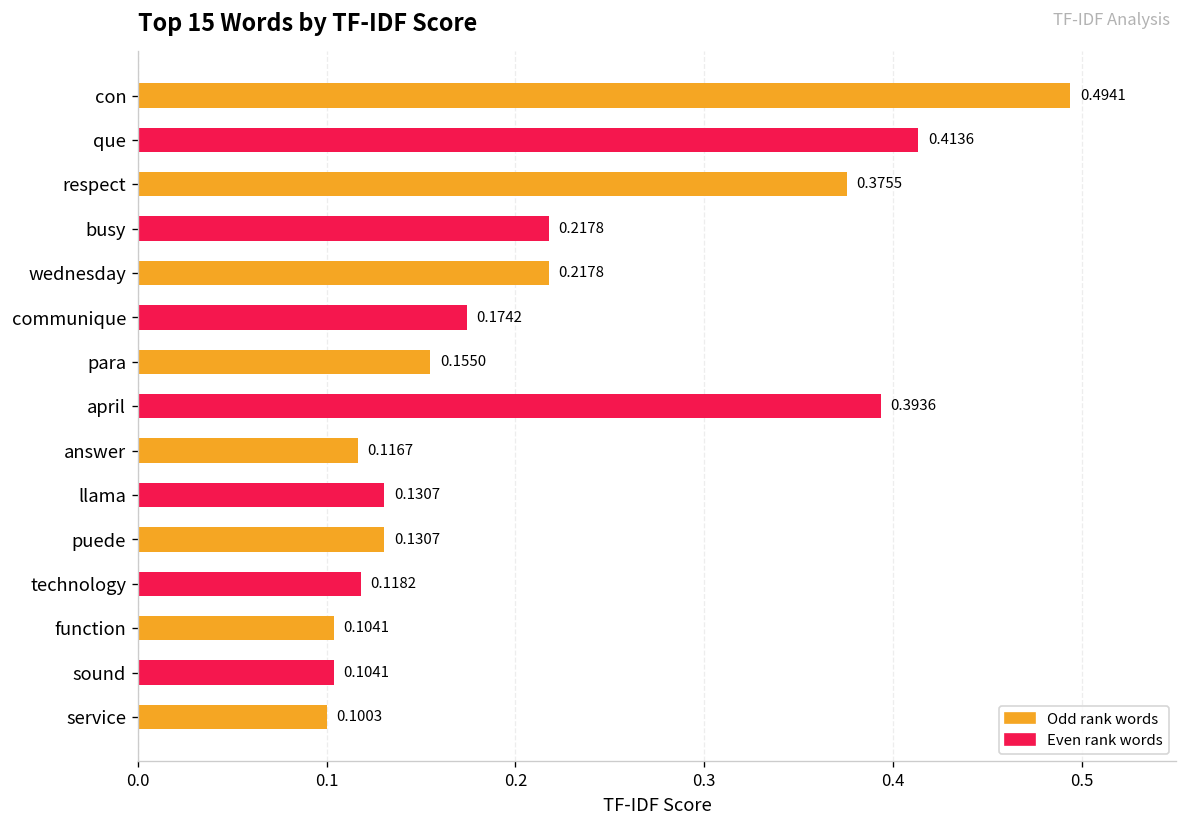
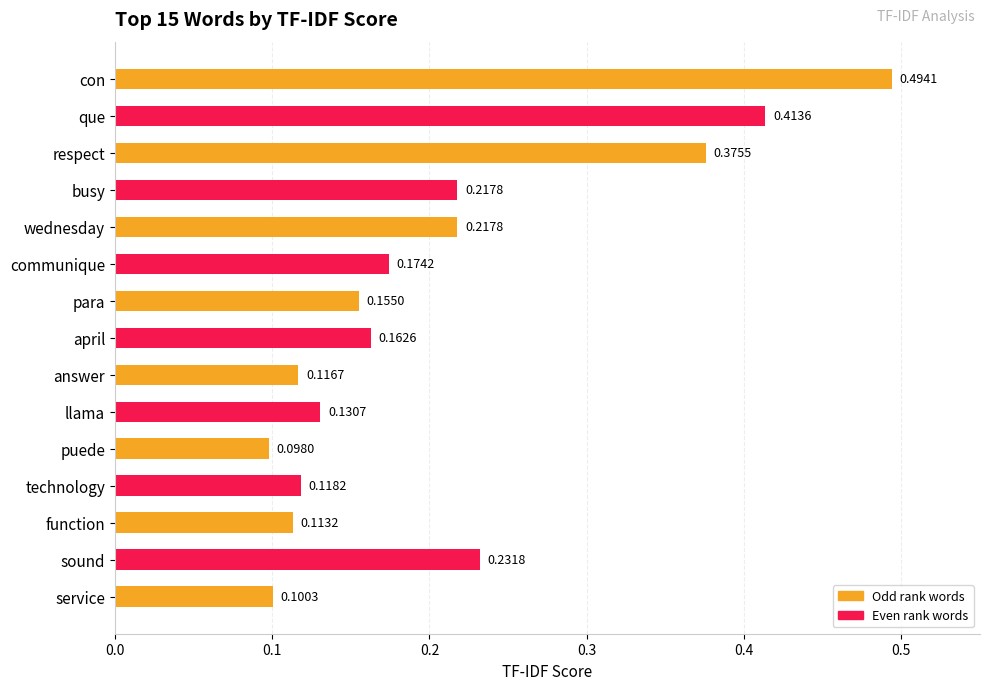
april: 0.3936 -> 0.1626
puede: 0.1307 -> 0.0980
function: 0.1041 -> 0.1132
sound: 0.1041 -> 0.2318
